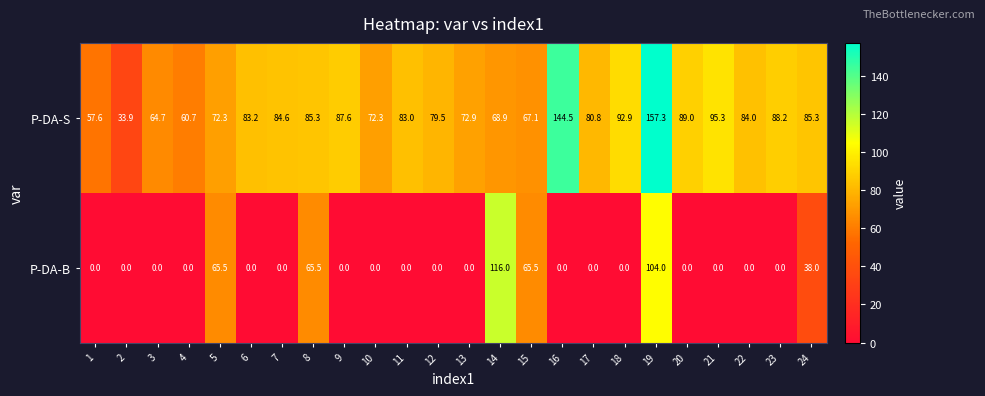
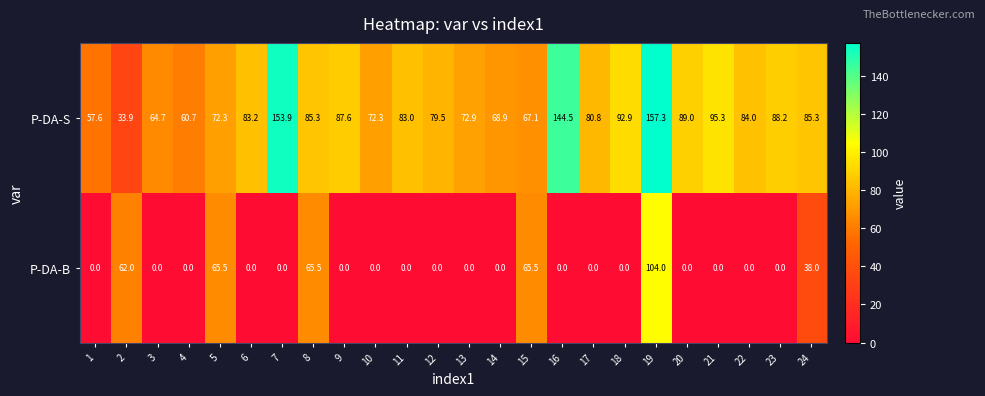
P-DA-S, 7: 84.6 -> 153.9
P-DA-B, 2: 0.0 -> 62.0
P-DA-B, 14: 116.0 -> 0.0
